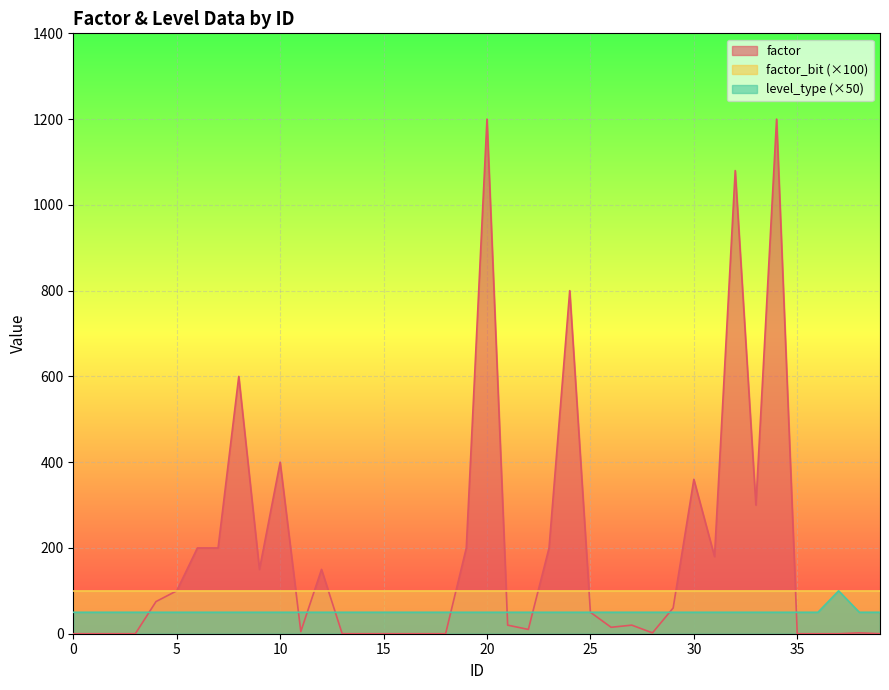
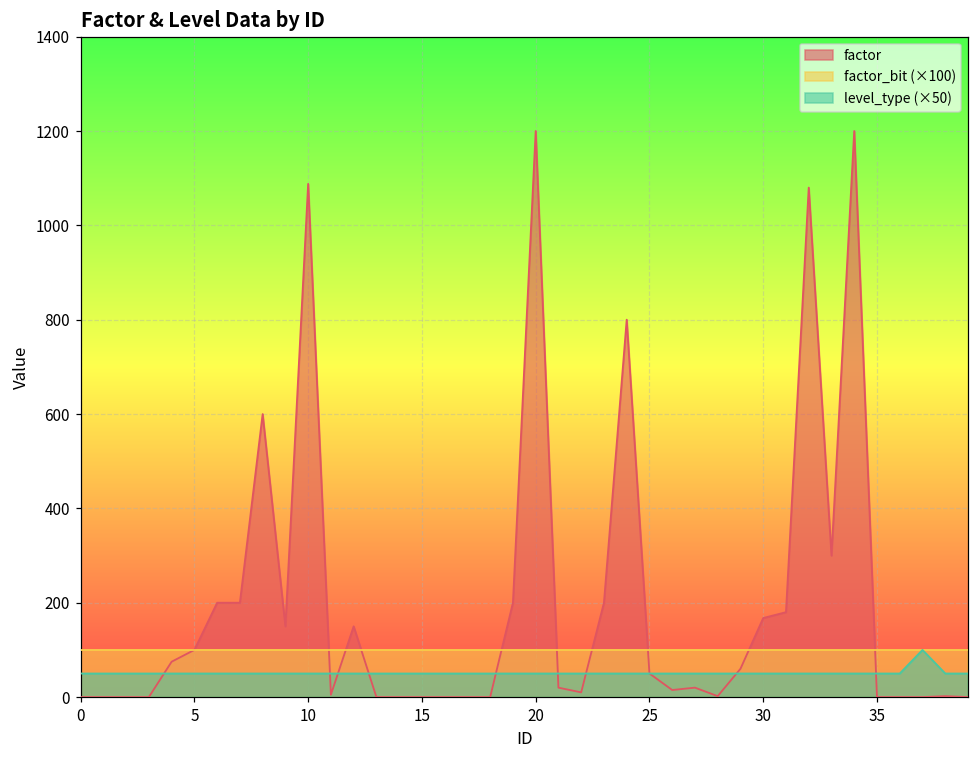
factor, 10: 400 -> 1090
factor, 30: 360 -> 170
